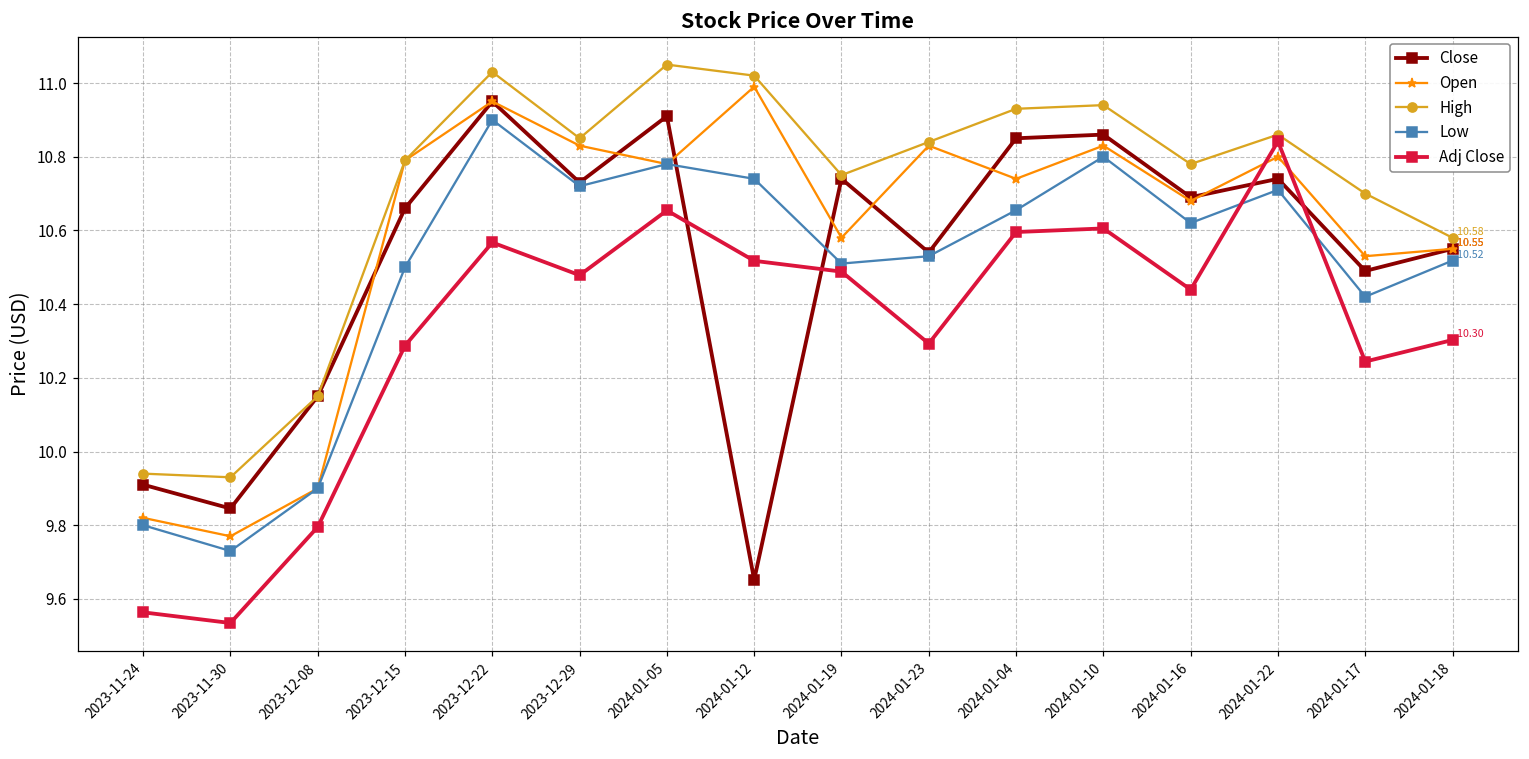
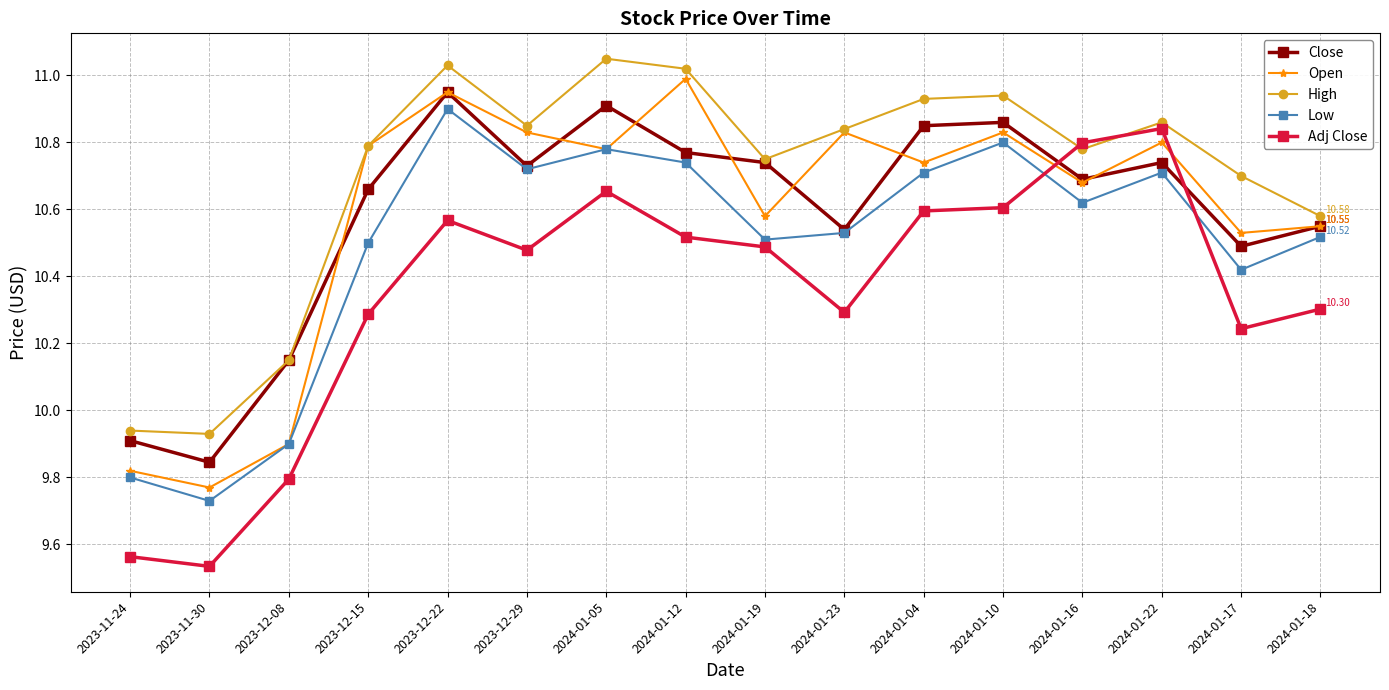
Close, 2024-01-12: 9.65 -> 10.77
Low, 2024-01-04: 10.65 -> 10.71
Adj Close, 2024-01-16: 10.44 -> 10.80
